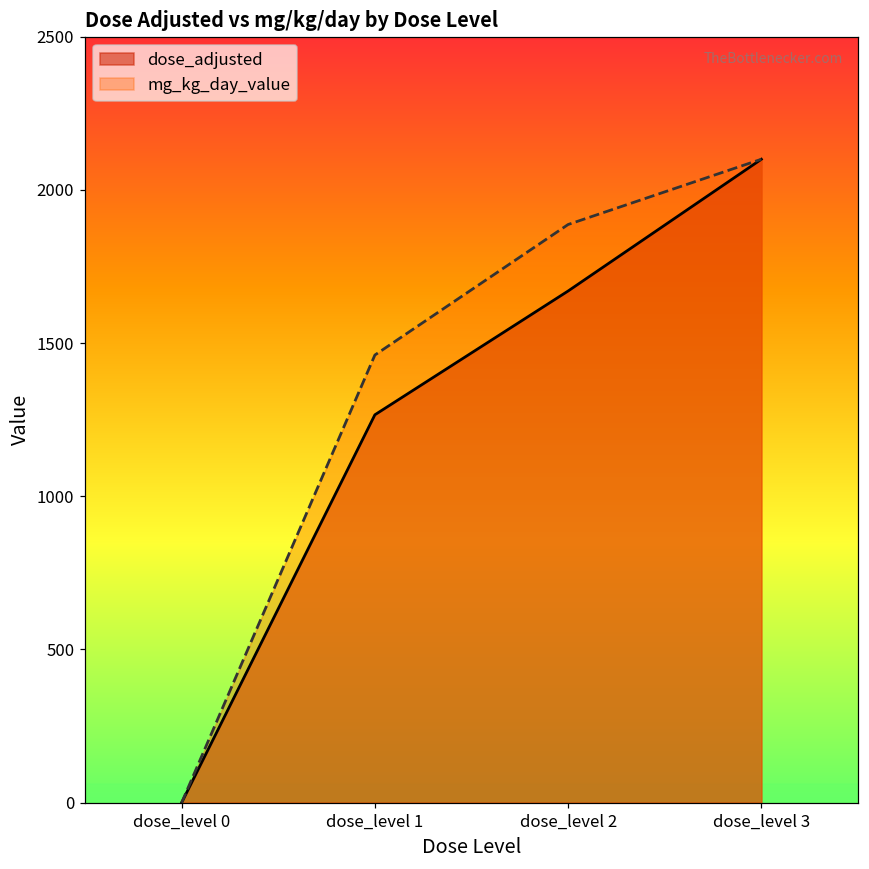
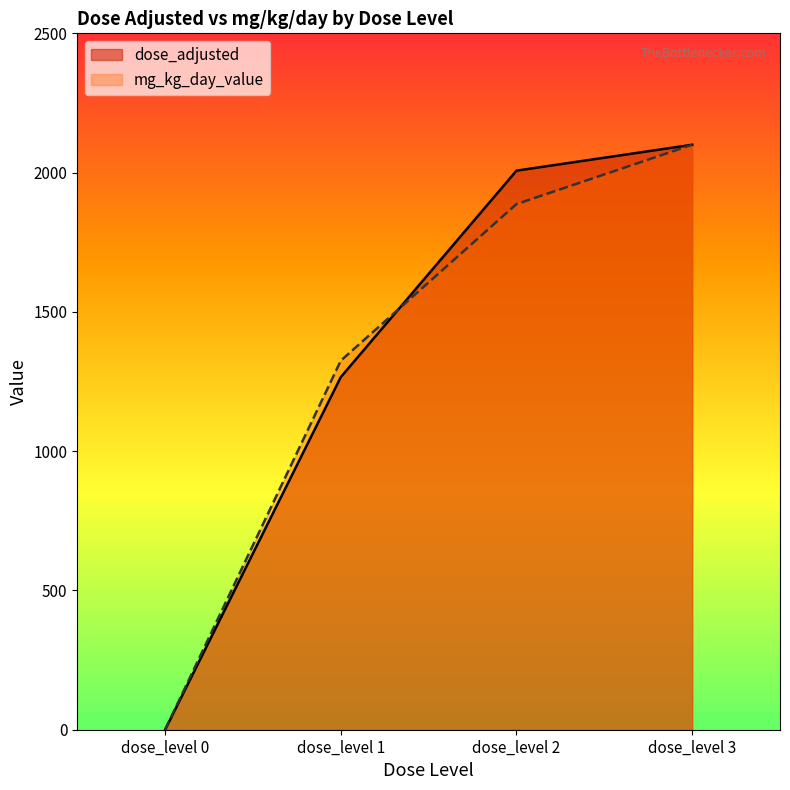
mg_kg_day_value, dose_level 1: 1460 -> 1330
dose_adjusted, dose_level 2: 1670 -> 2010
